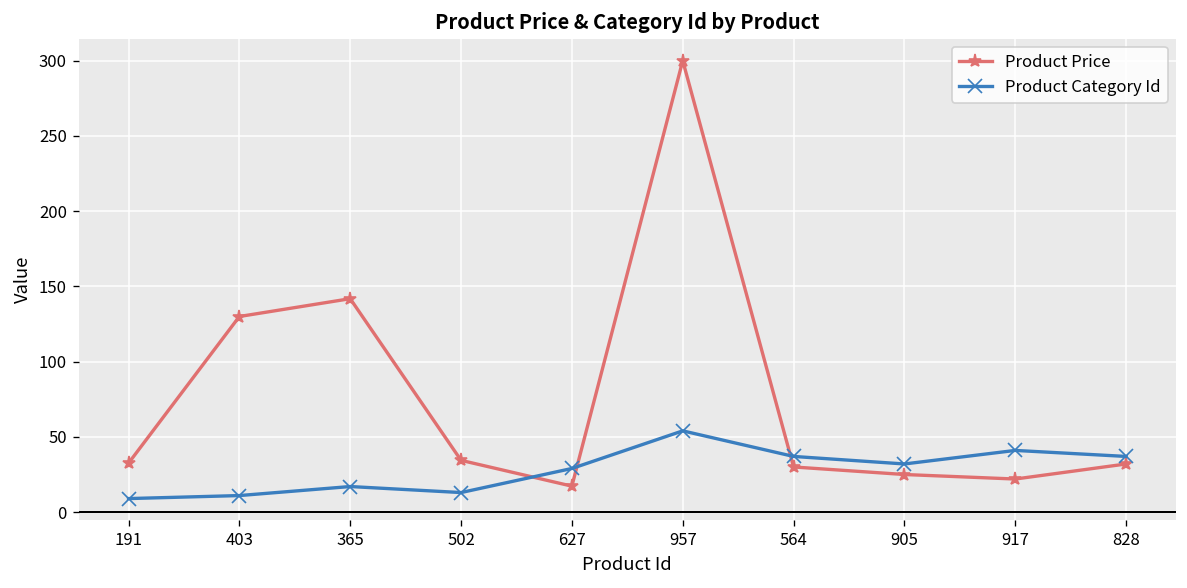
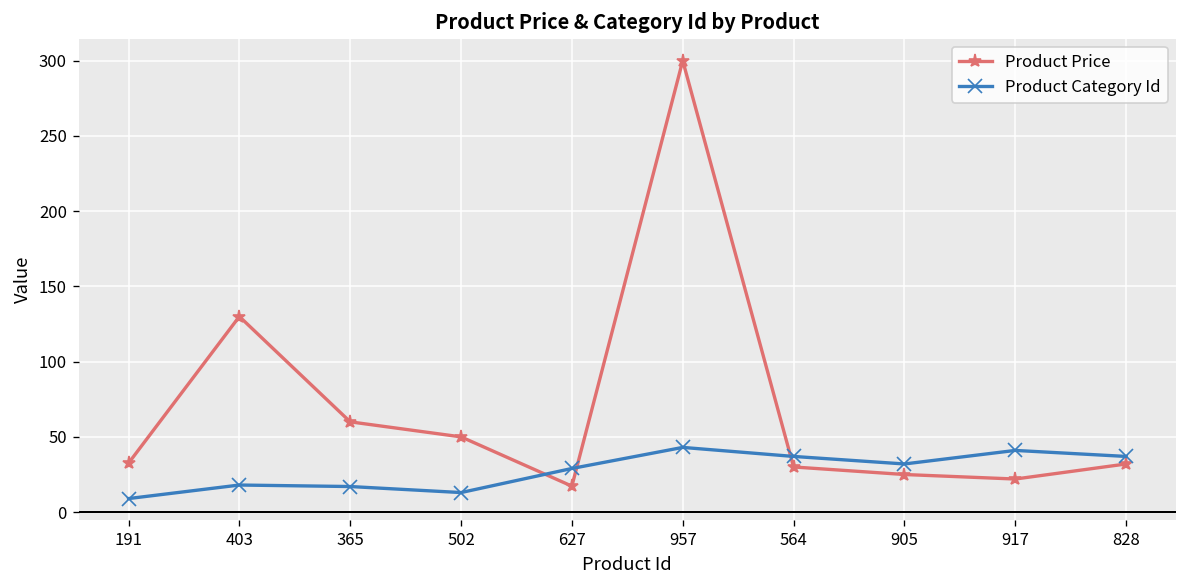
Product Category Id, 403: 11 -> 18
Product Price, 365: 142 -> 60
Product Price, 502: 34 -> 50
Product Category Id, 957: 54 -> 43
